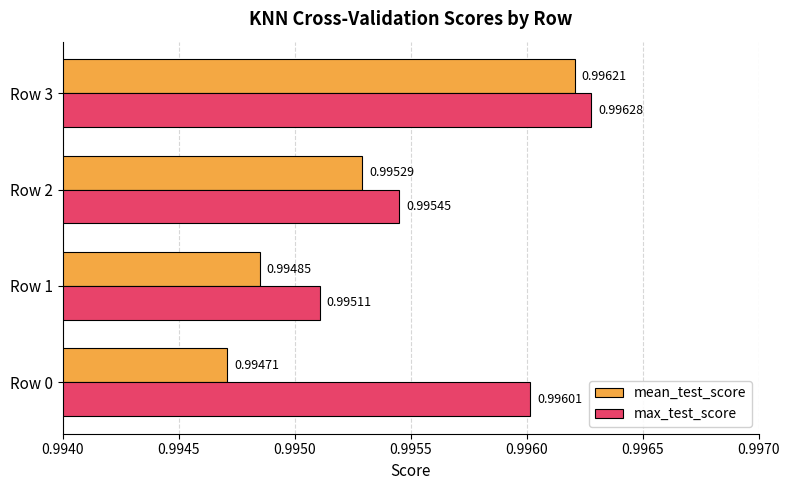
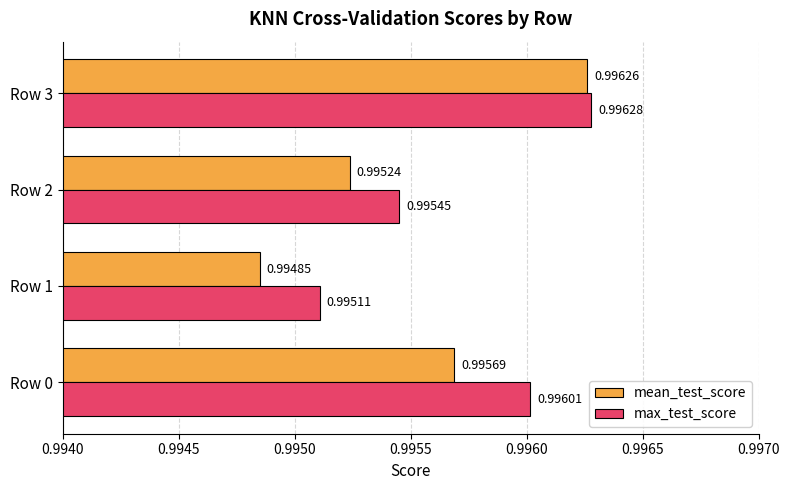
mean_test_score, Row 3: 0.99621 -> 0.99626
mean_test_score, Row 2: 0.99529 -> 0.99524
mean_test_score, Row 0: 0.99471 -> 0.99569
